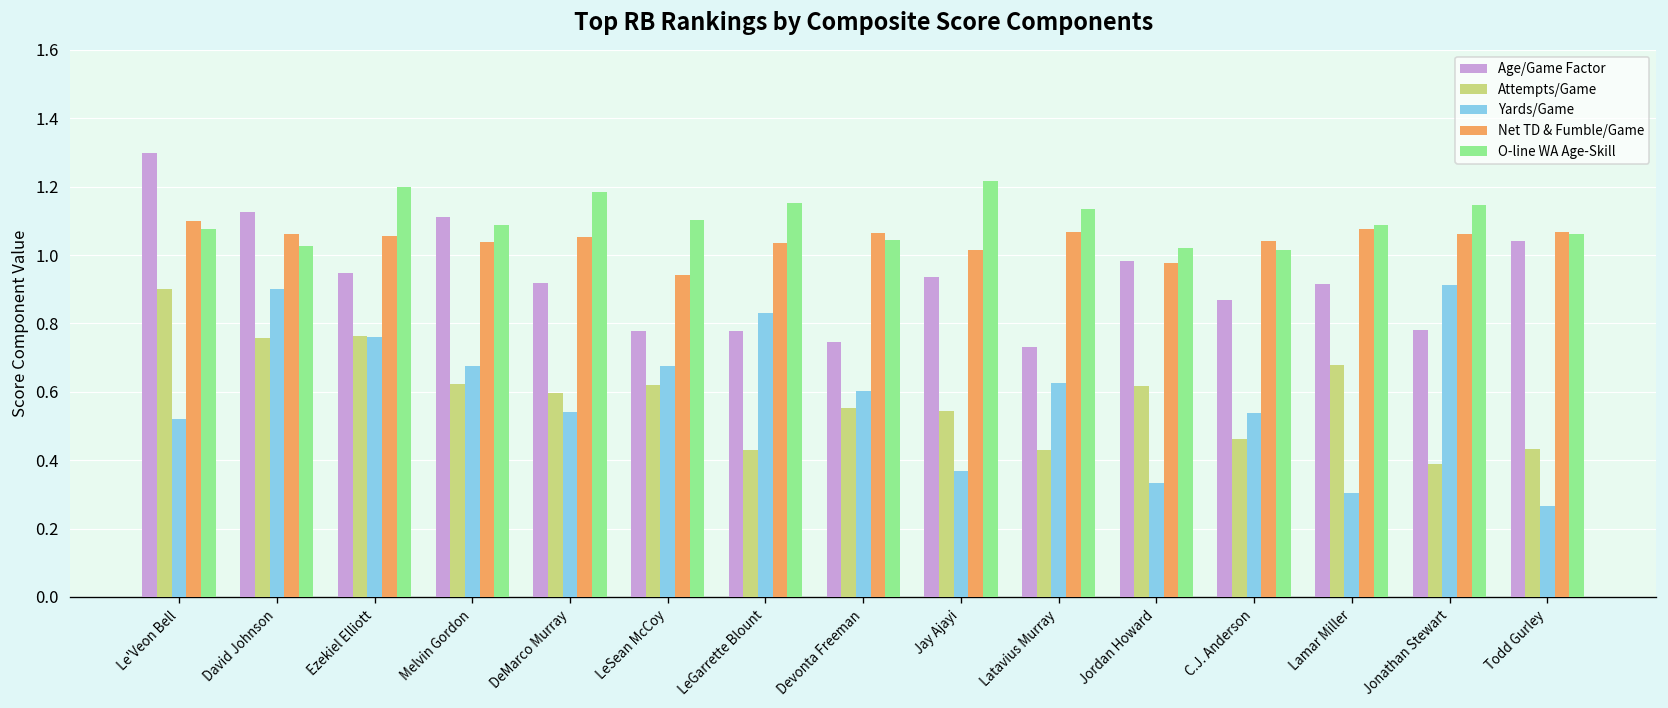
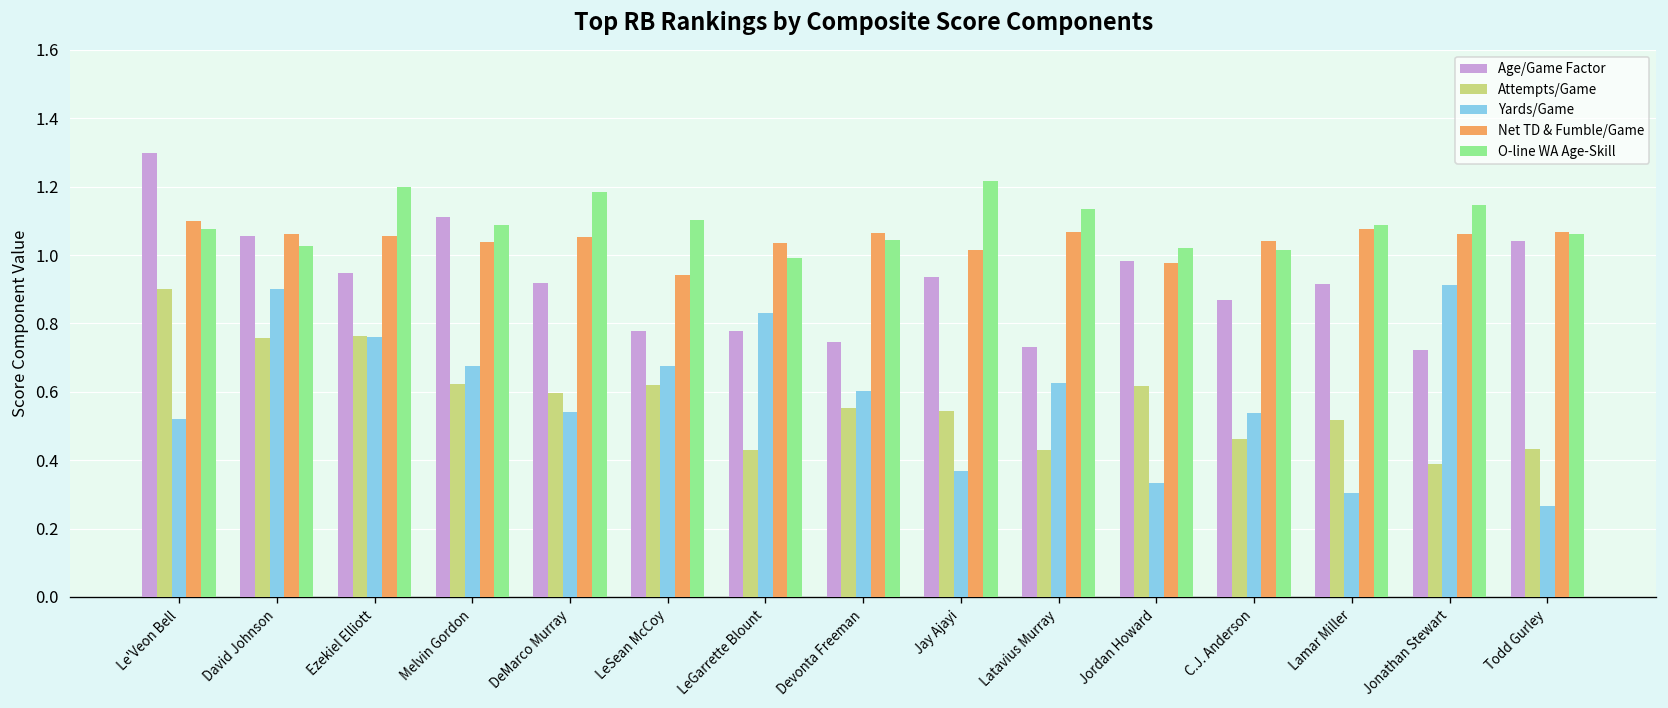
Age/Game Factor, David Johnson: 1.13 -> 1.06
O-line WA Age-Skill, LeGarrette Blount: 1.15 -> 0.99
Attempts/Game, Lamar Miller: 0.68 -> 0.52
Age/Game Factor, Jonathan Stewart: 0.78 -> 0.72
